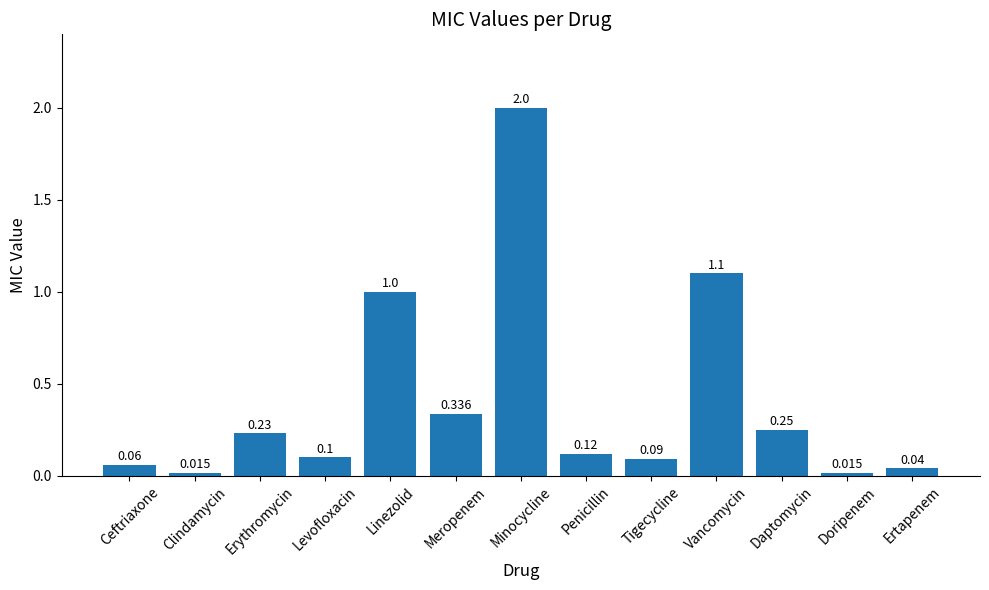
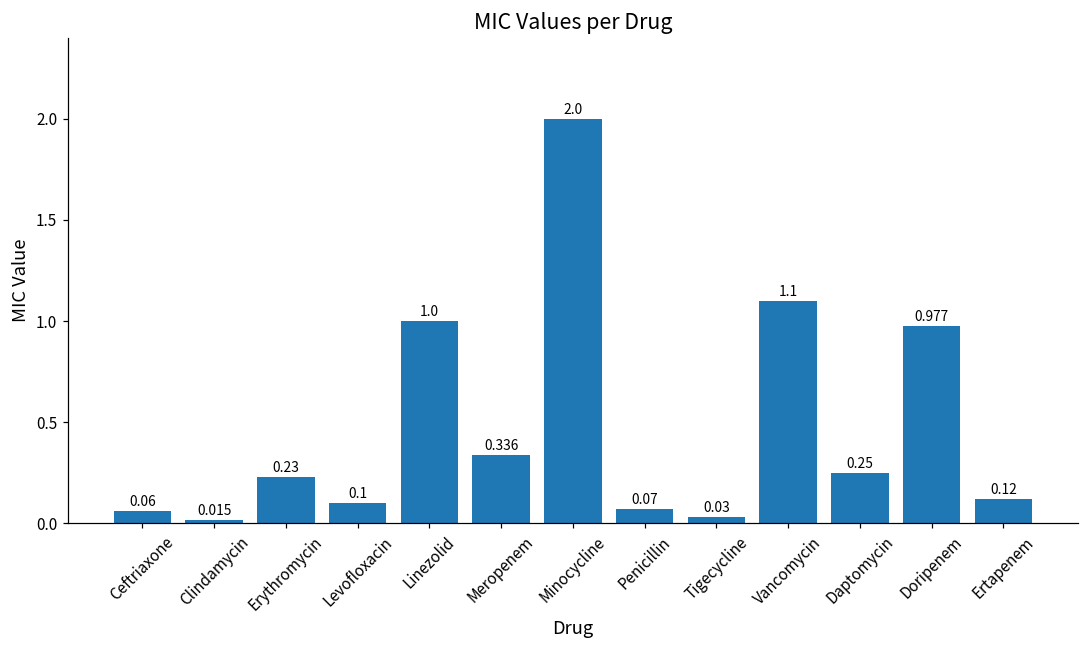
Penicillin: 0.12 -> 0.07
Tigecycline: 0.09 -> 0.03
Doripenem: 0.015 -> 0.977
Ertapenem: 0.04 -> 0.12
